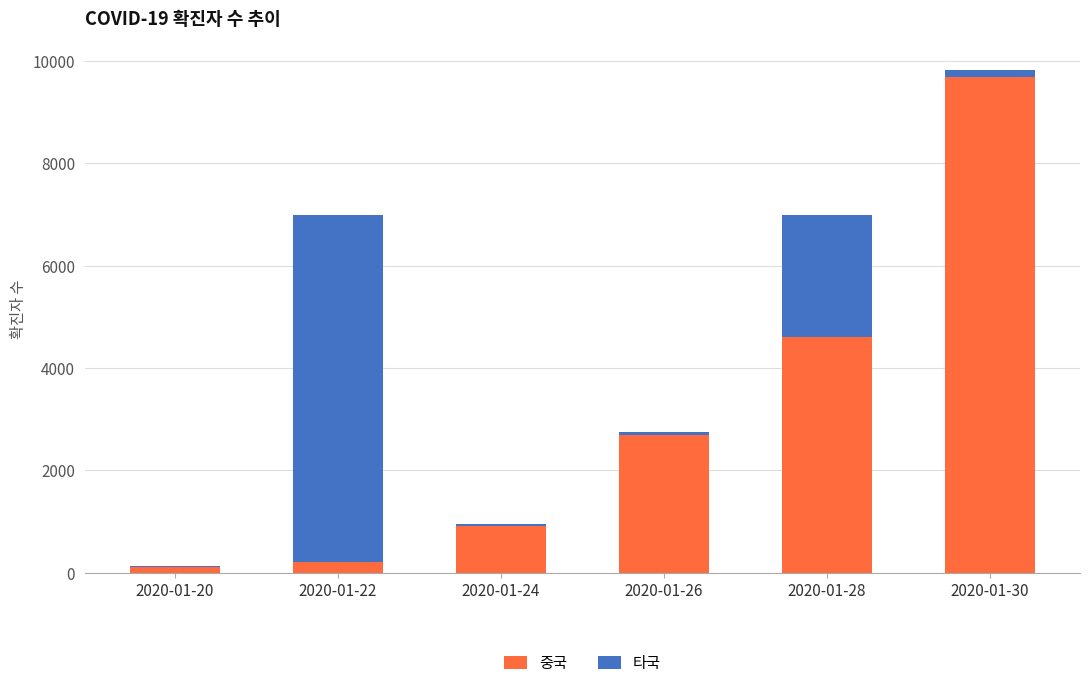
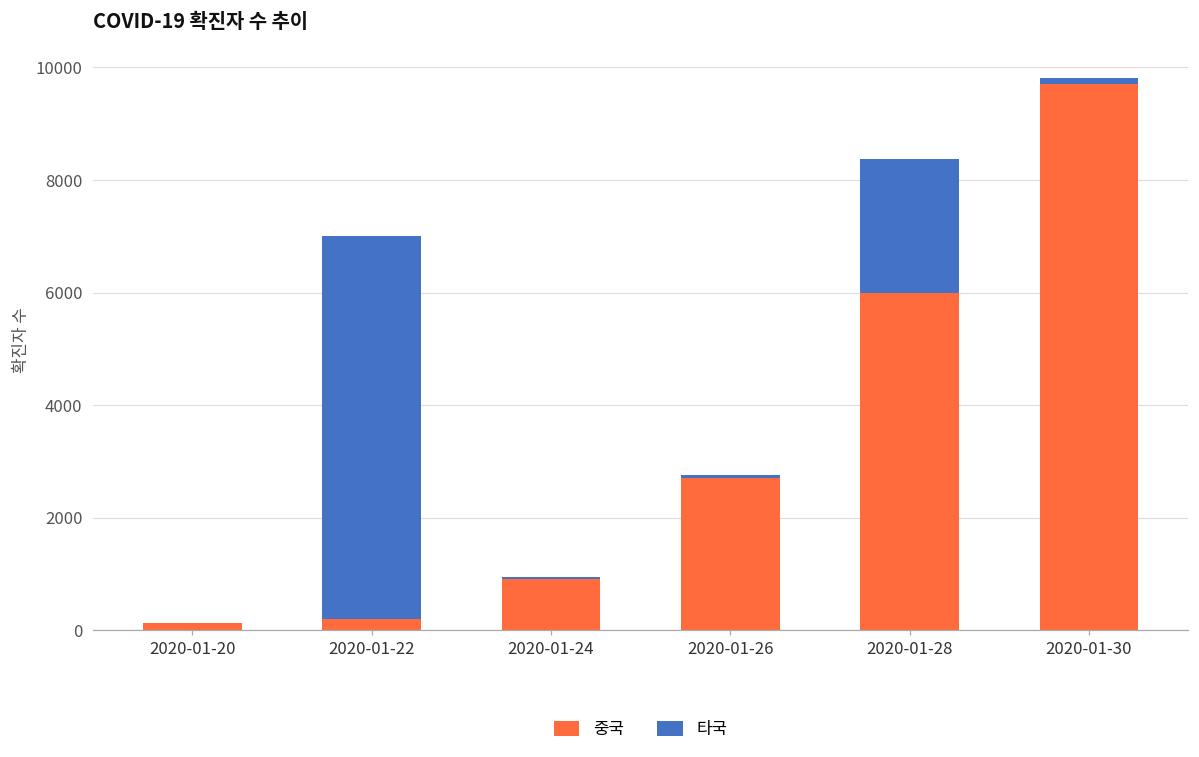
중국, 2020-01-28: 4600 -> 6000
